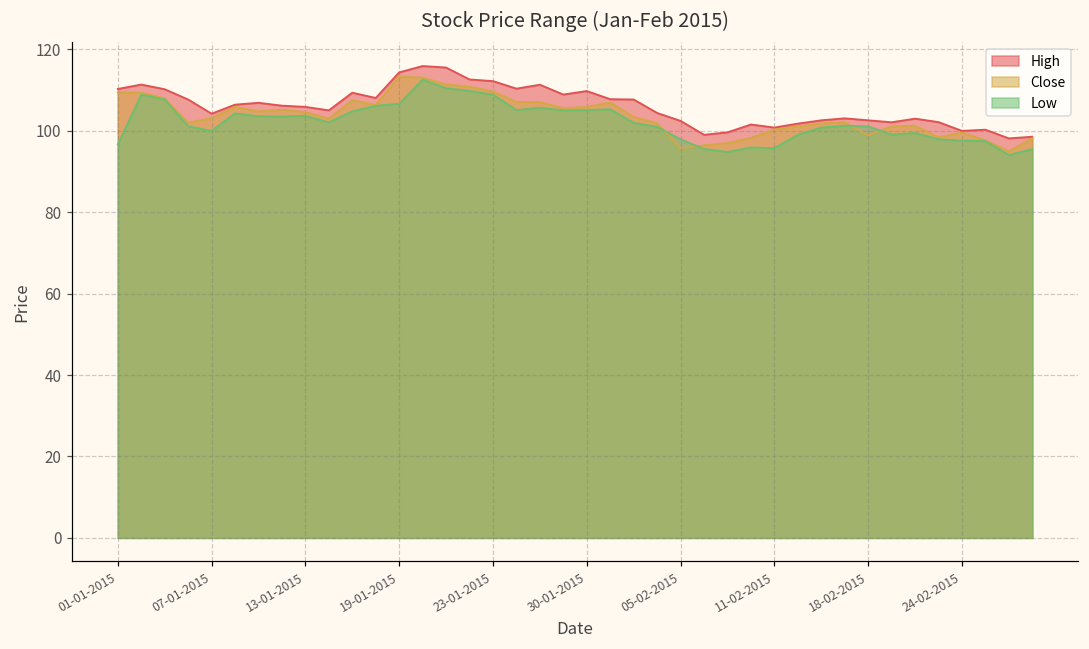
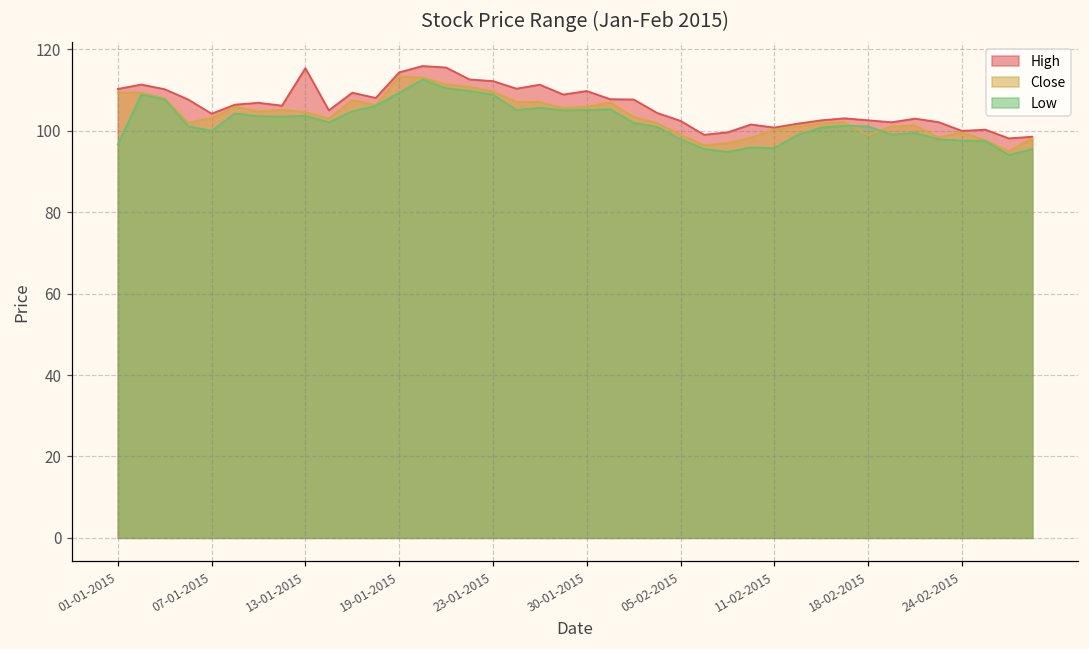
High, 13-01-2015: 106 -> 115
Low, 19-01-2015: 107 -> 109
Close, 05-02-2015: 96 -> 99
